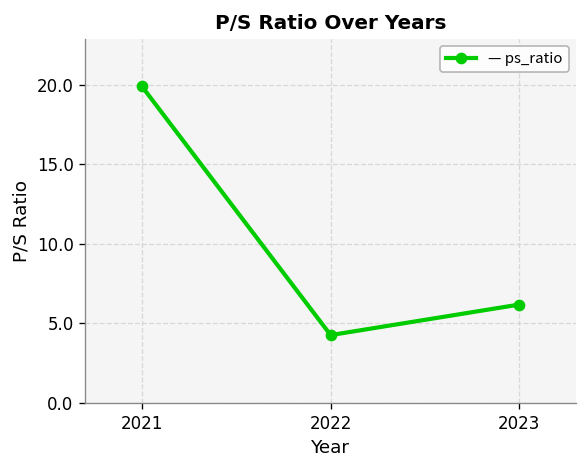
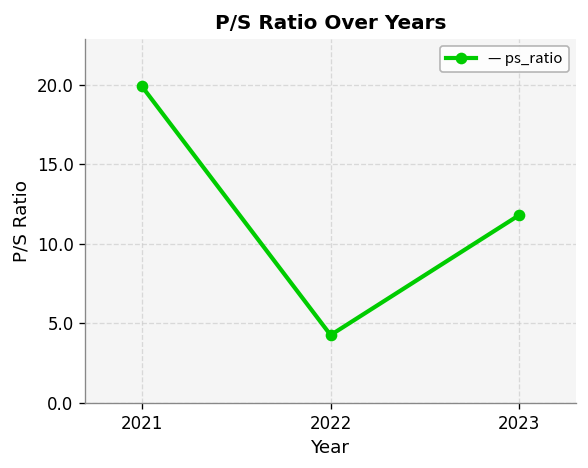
2023: 6.2 -> 11.8
